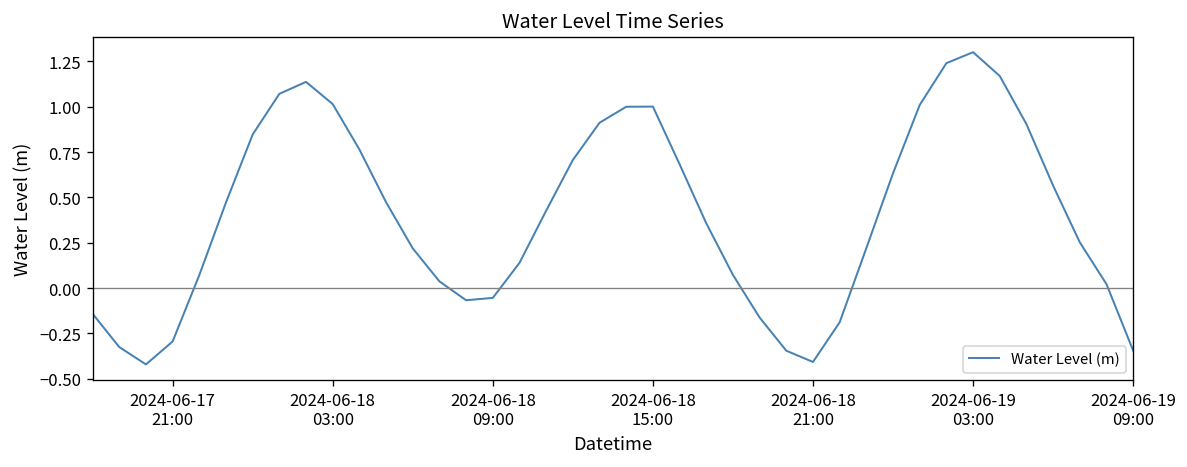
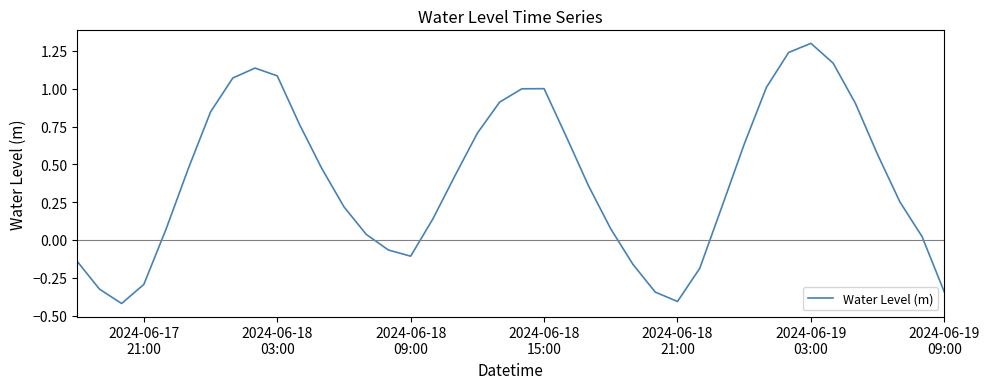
2024-06-18 03:00: 1.01 -> 1.08
2024-06-18 09:00: -0.05 -> -0.11
